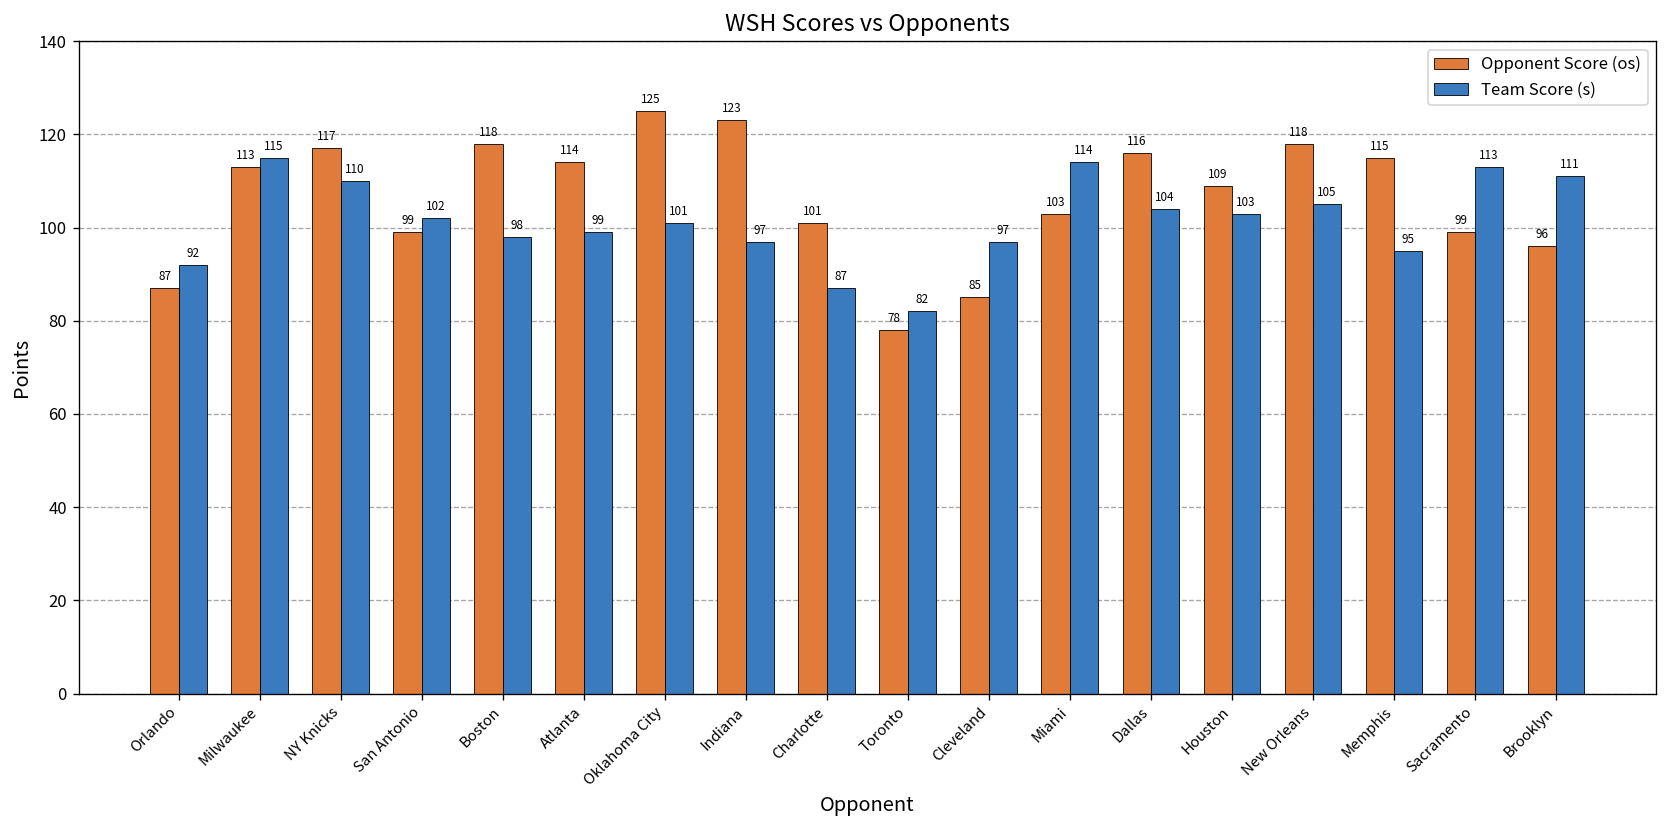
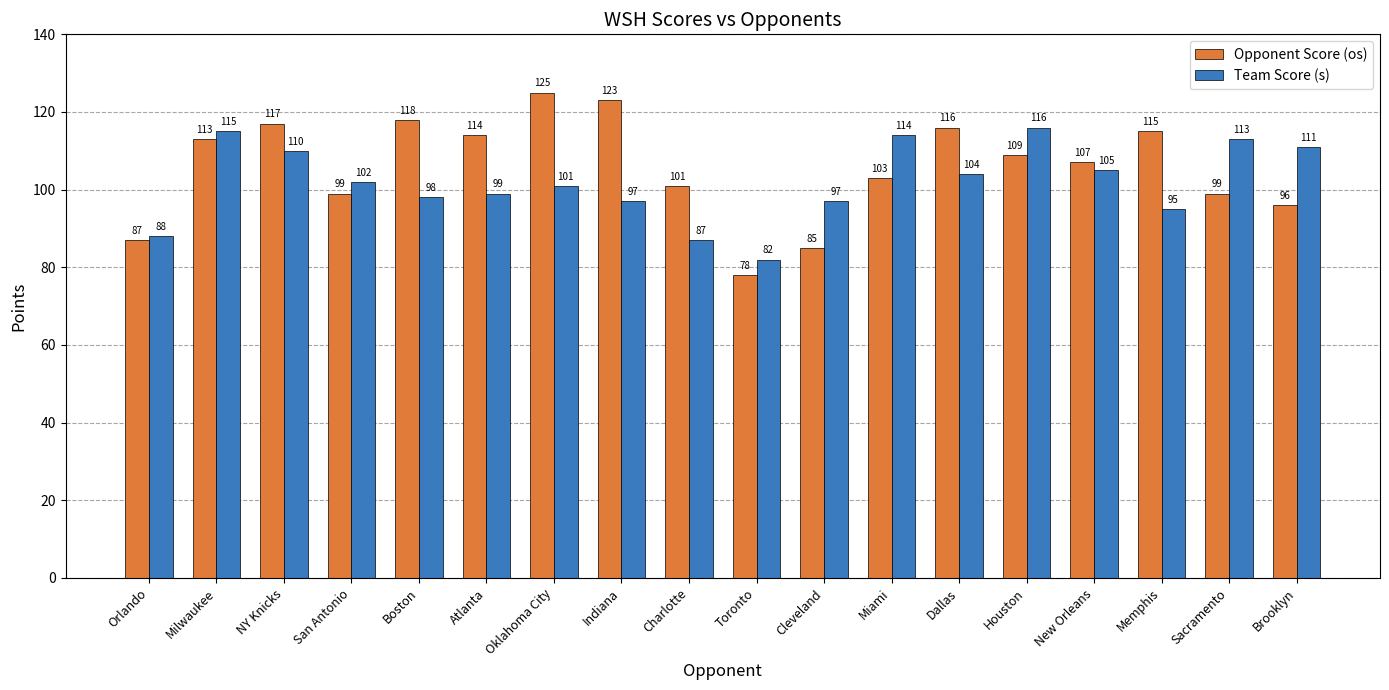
Team Score (s), Orlando: 92 -> 88
Team Score (s), Houston: 103 -> 116
Opponent Score (os), New Orleans: 118 -> 107
